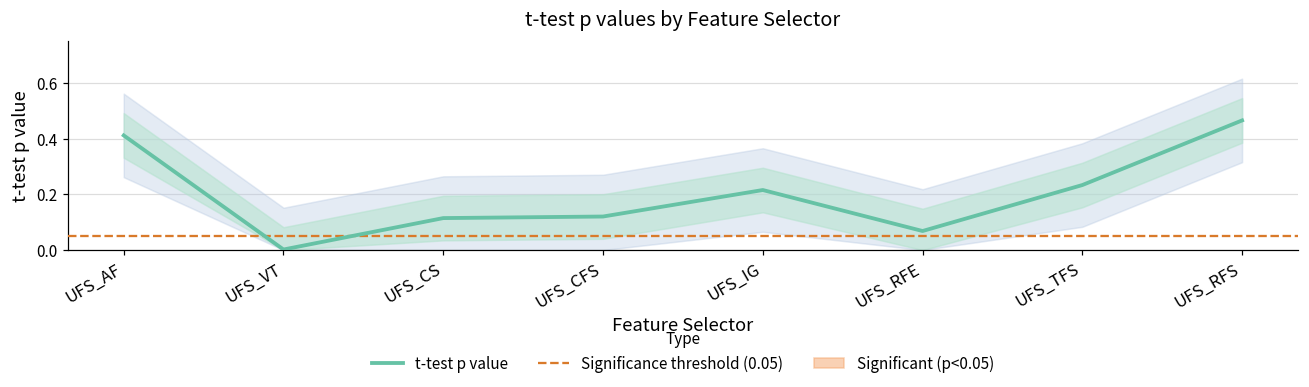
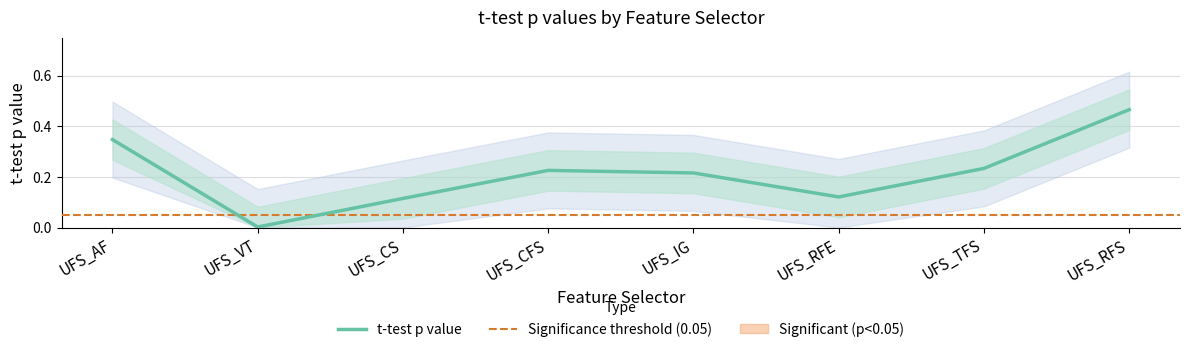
t-test p value, UFS_AF: 0.41 -> 0.35
t-test p value, UFS_CFS: 0.12 -> 0.23
t-test p value, UFS_RFE: 0.07 -> 0.12
